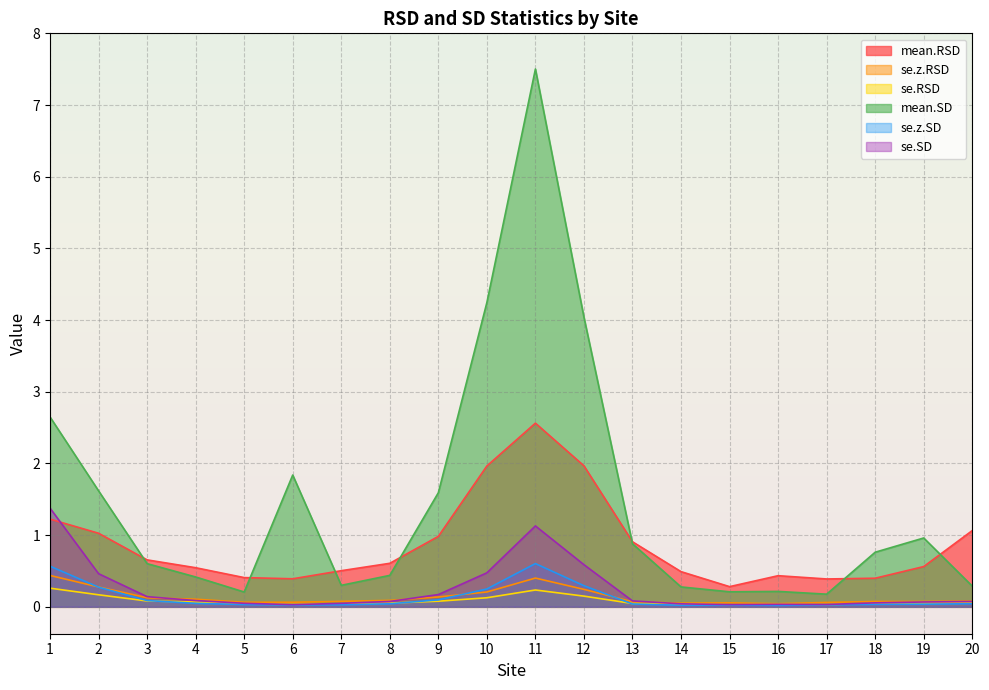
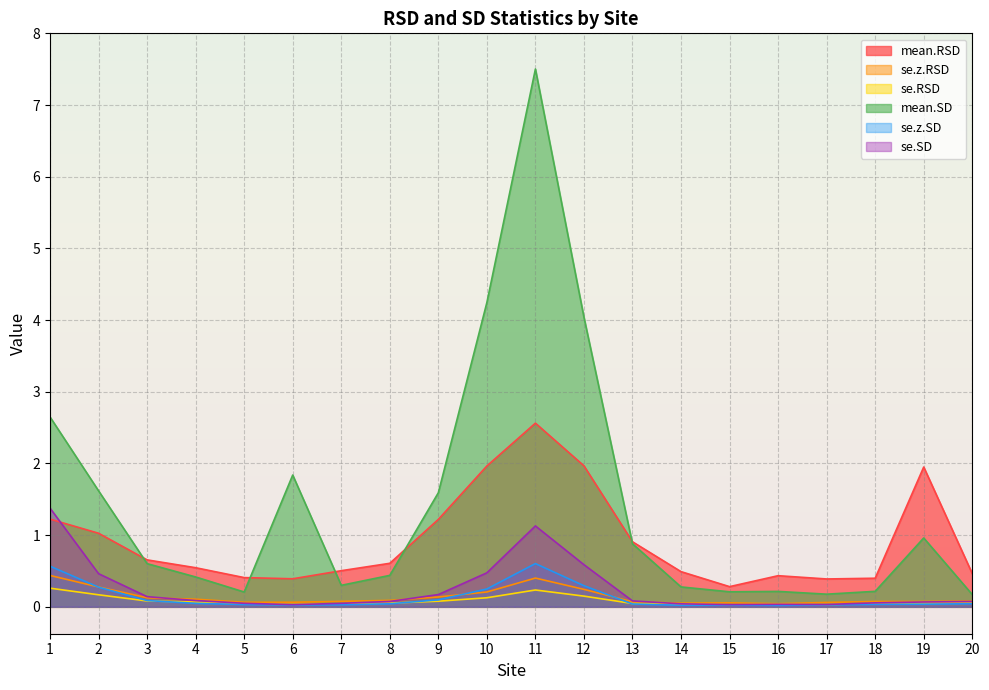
mean.RSD, 9: 1.0 -> 1.2
mean.SD, 18: 0.8 -> 0.2
mean.RSD, 19: 0.6 -> 2.0
mean.RSD, 20: 1.1 -> 0.5
mean.SD, 20: 0.3 -> 0.2
